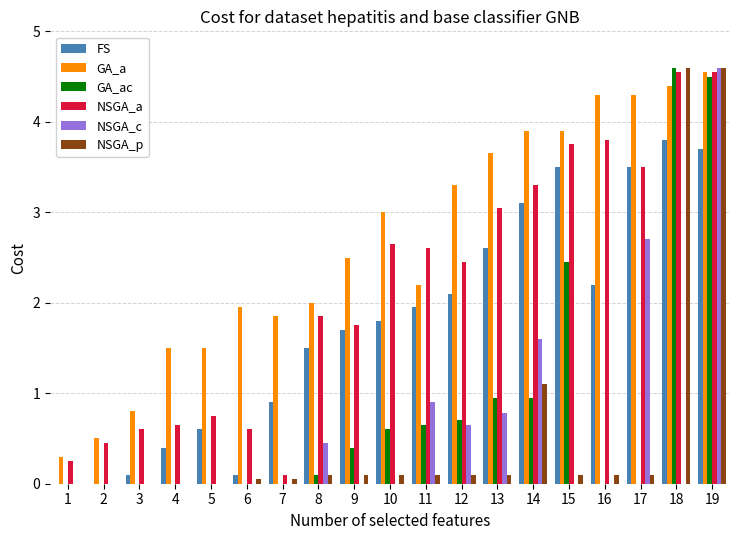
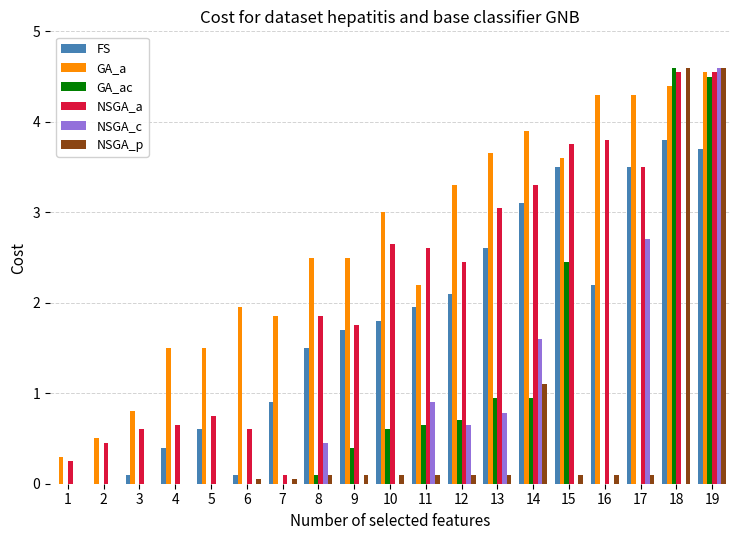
GA_a, 8: 2.0 -> 2.5
GA_a, 15: 3.9 -> 3.6
